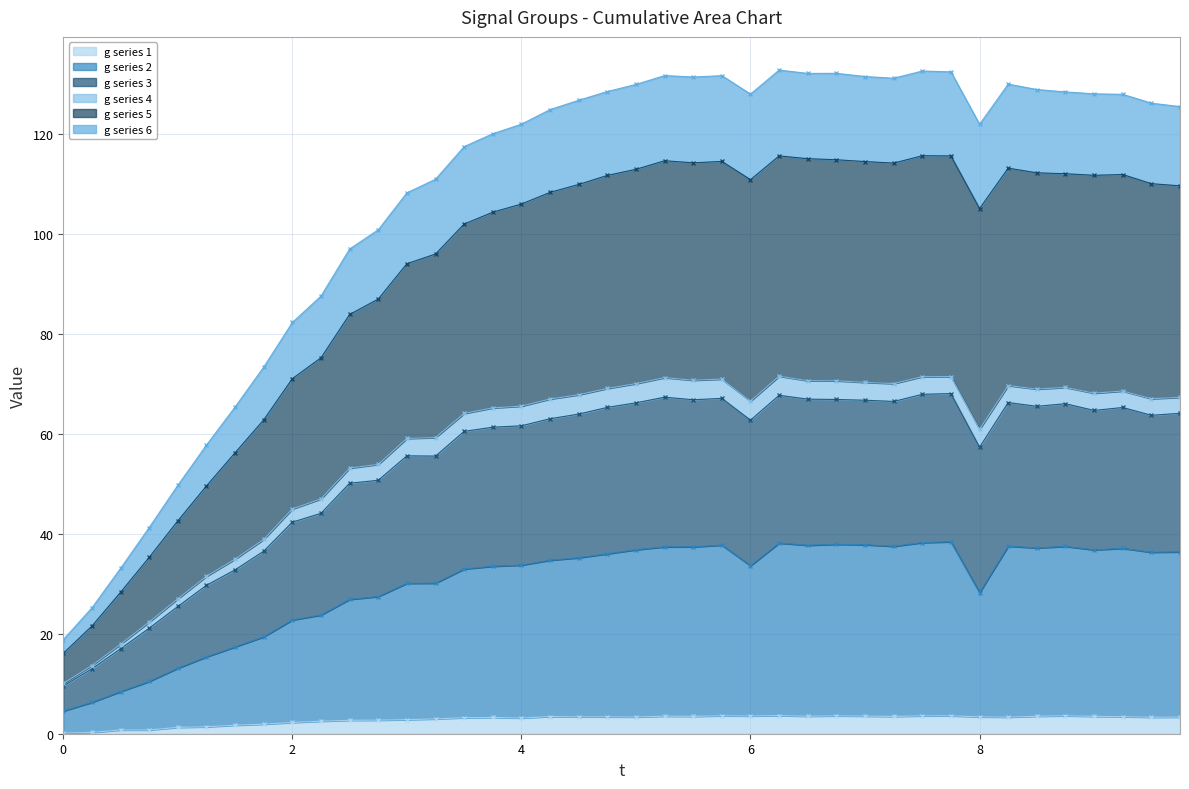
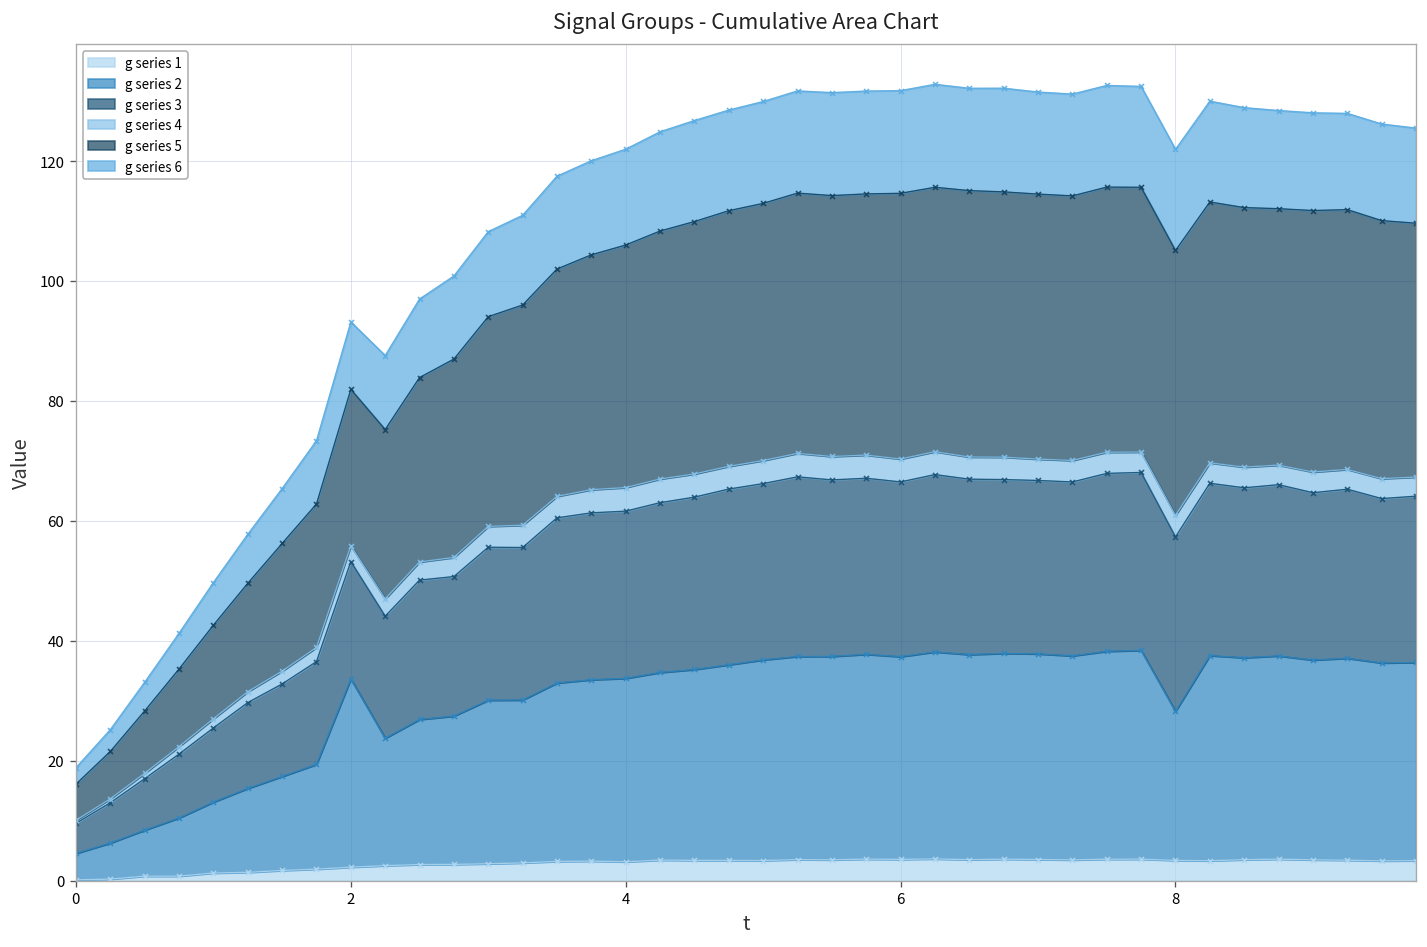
g series 2, 2: 21 -> 31
g series 2, 6: 30 -> 34
